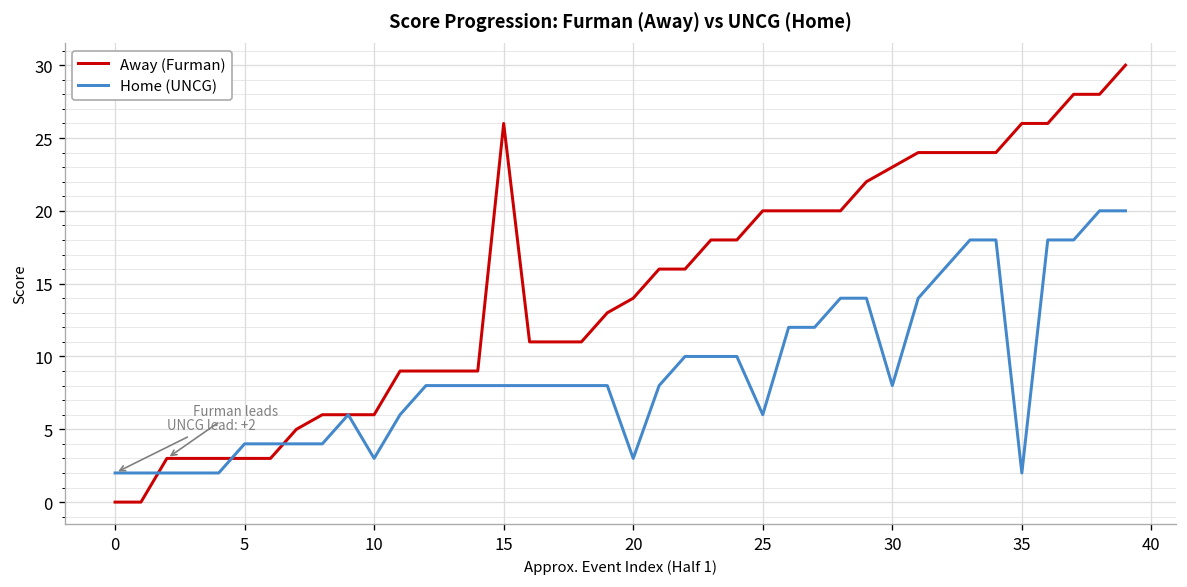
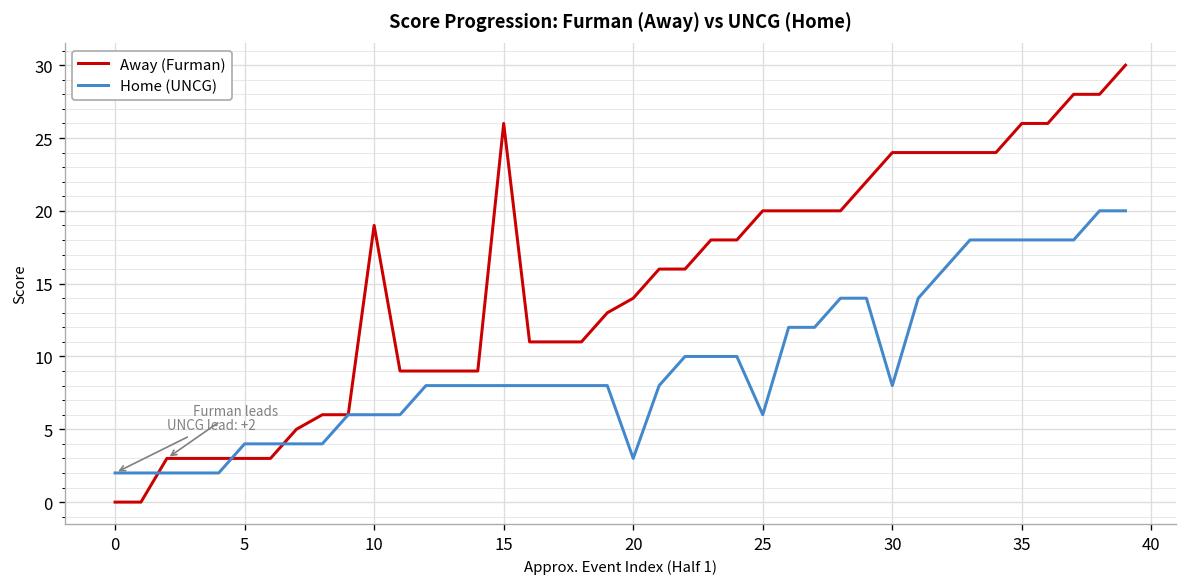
Away (Furman), 10: 6 -> 19
Home (UNCG), 10: 3 -> 6
Away (Furman), 30: 23 -> 24
Home (UNCG), 35: 2 -> 18
